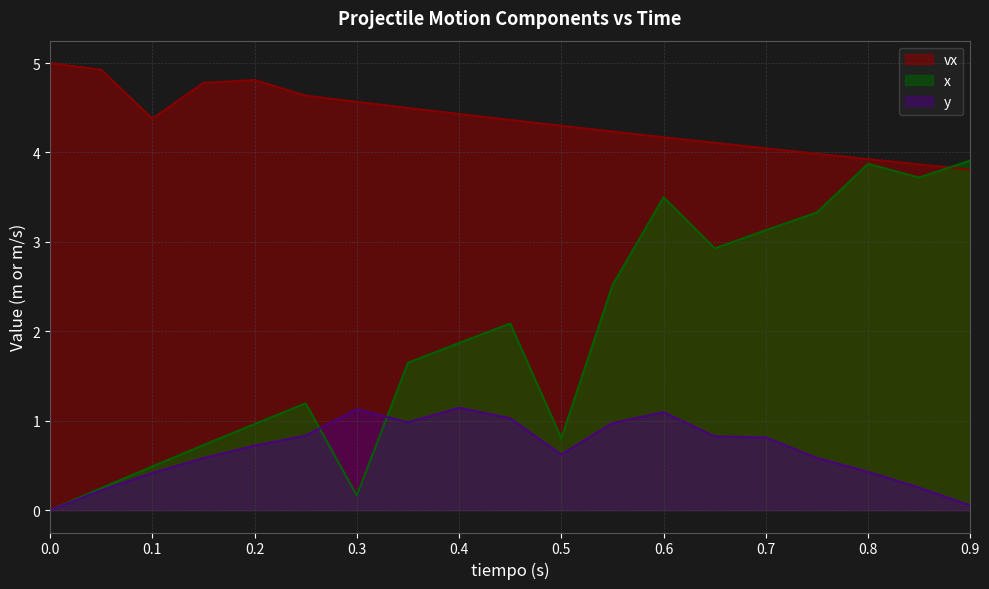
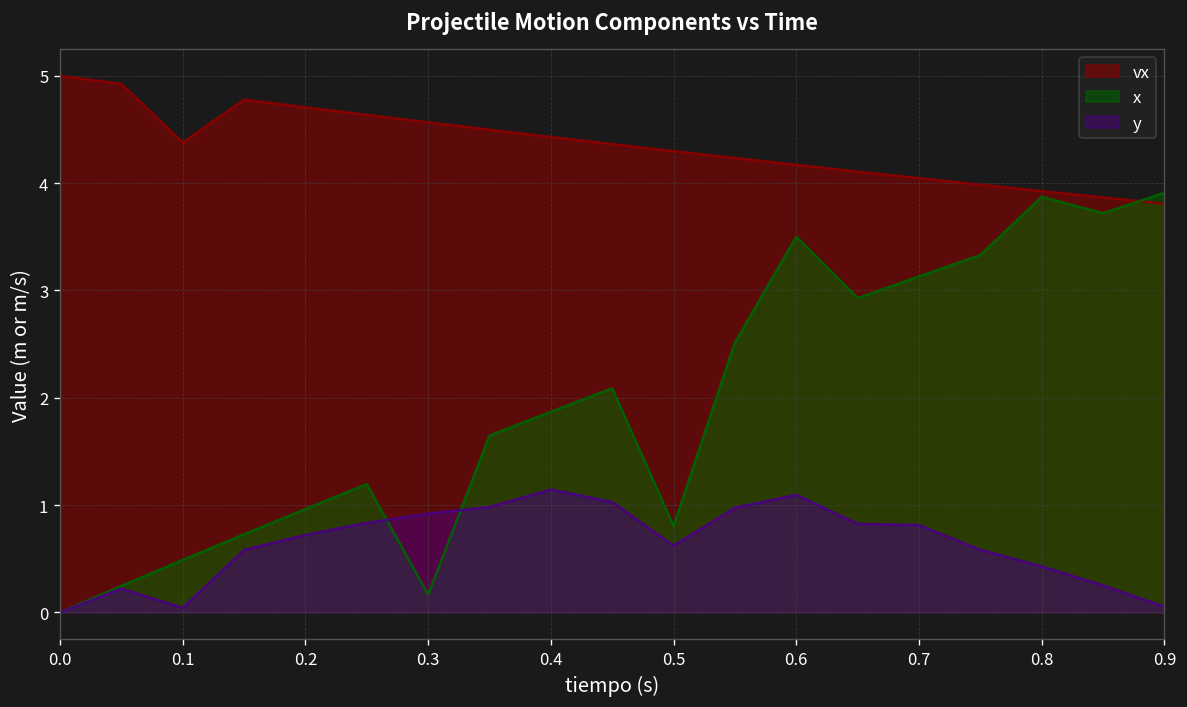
y, 0.1: 0.4 -> 0.0
vx, 0.2: 4.8 -> 4.7
y, 0.3: 1.1 -> 0.9
